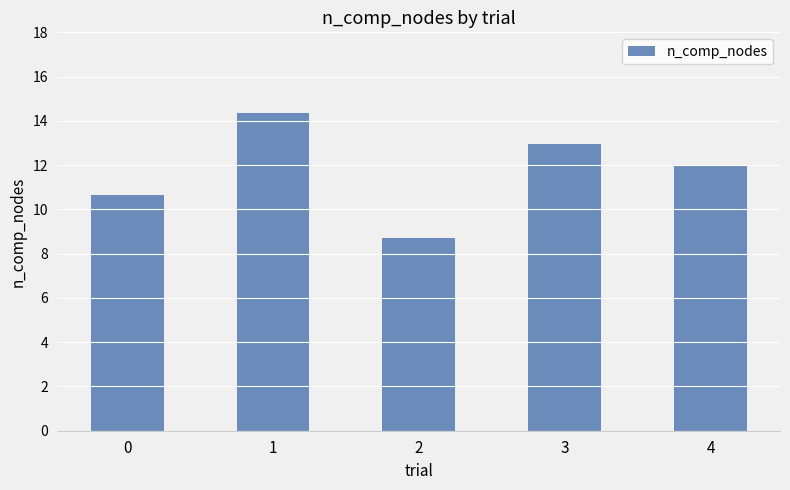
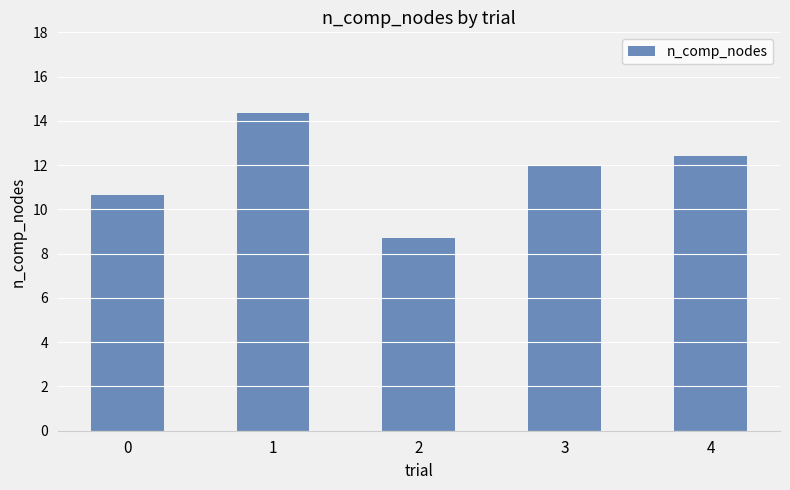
3: 12.9 -> 12.0
4: 12.0 -> 12.4
